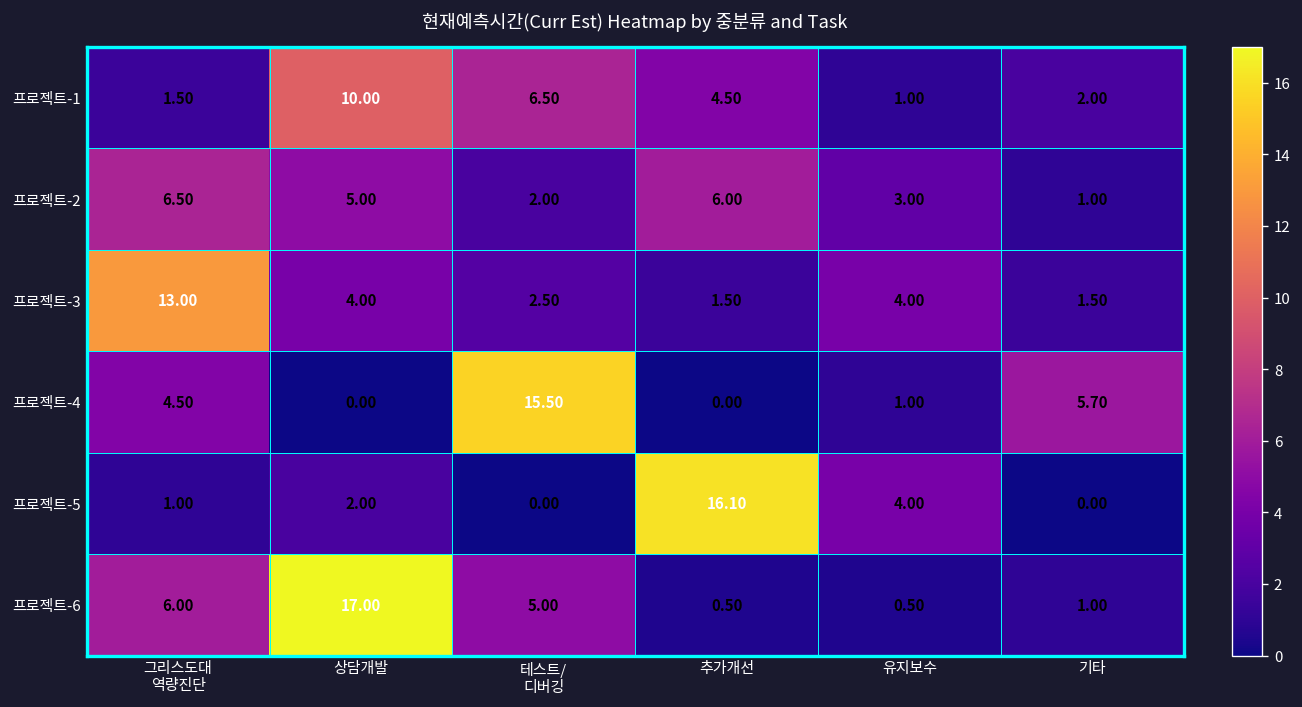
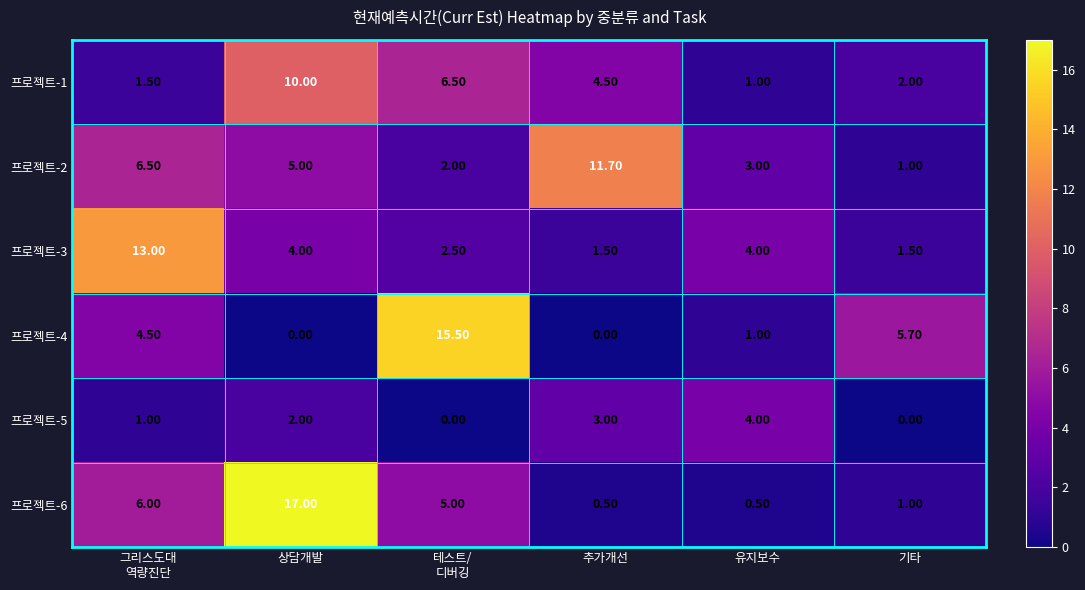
프로젝트-2, 추가개선: 6.00 -> 11.70
프로젝트-5, 추가개선: 16.10 -> 3.00
